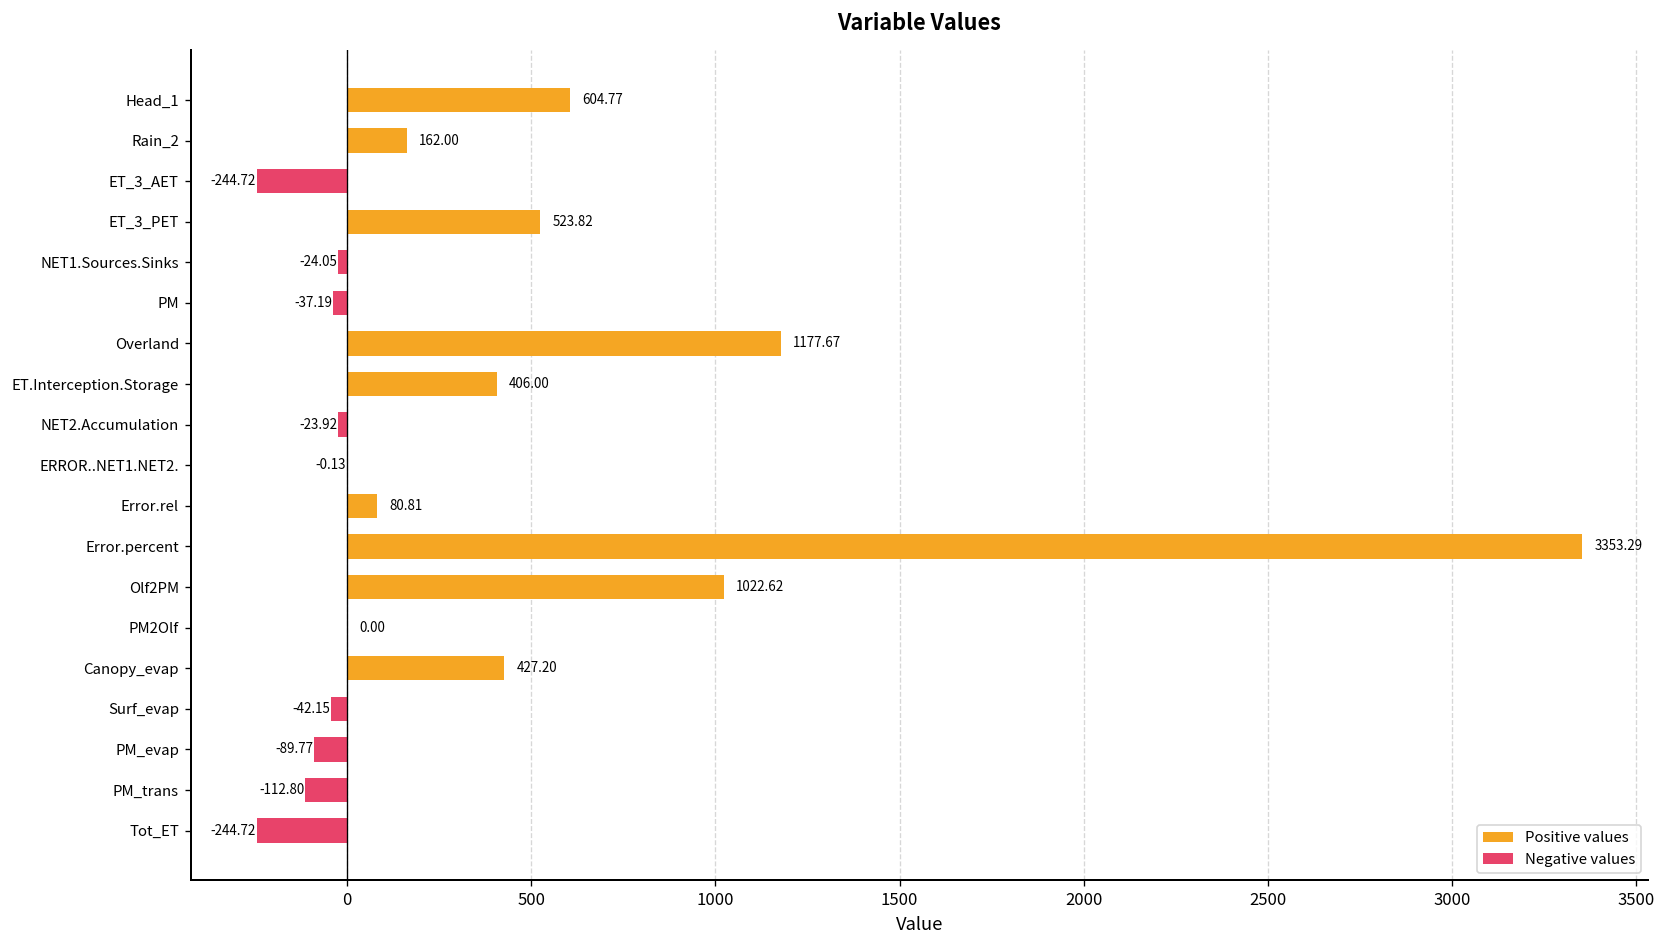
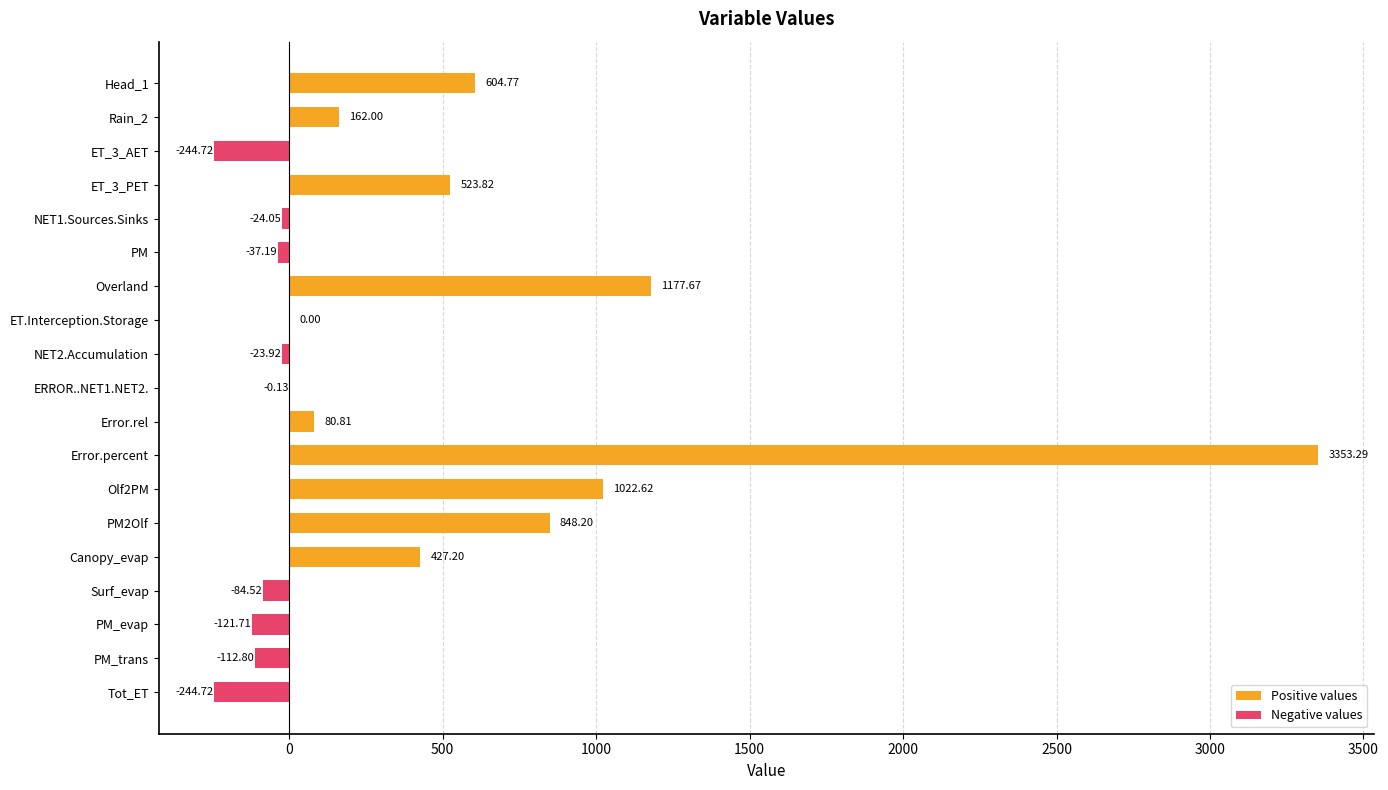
ET.Interception.Storage: 406.00 -> 0.00
PM2Olf: 0.00 -> 848.20
Surf_evap: -42.15 -> -84.52
PM_evap: -89.77 -> -121.71
